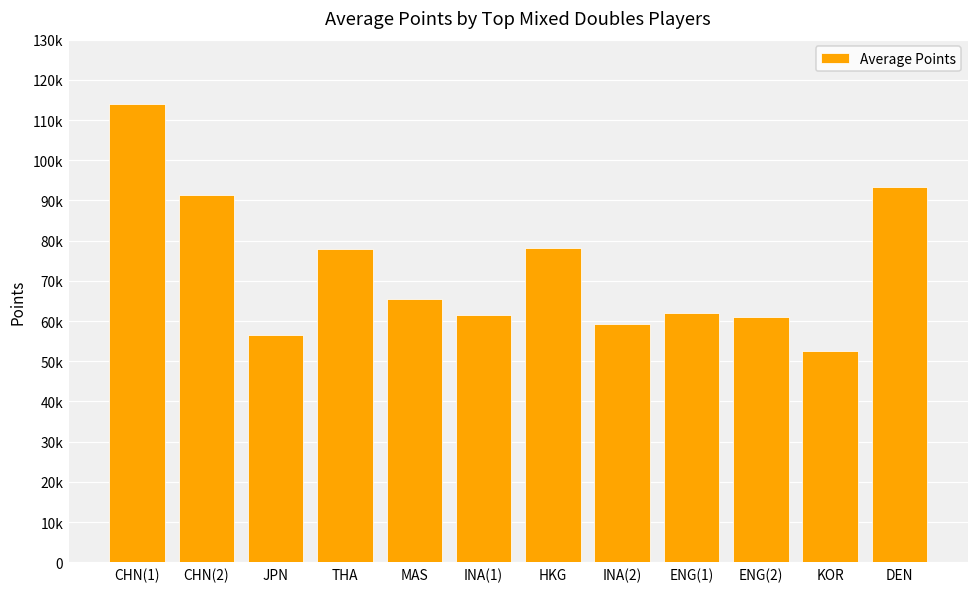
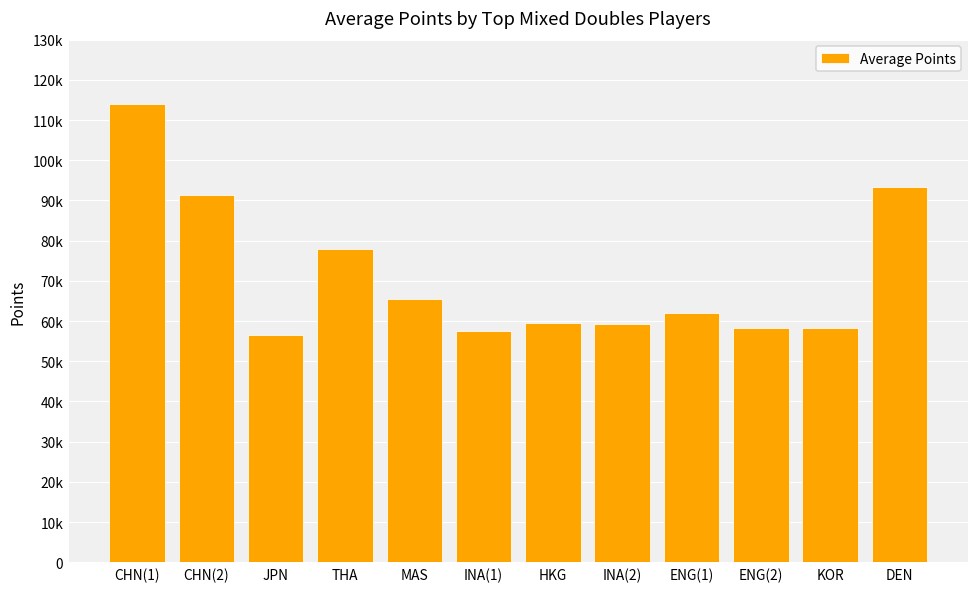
INA(1): 61000 -> 57000
HKG: 78000 -> 59000
ENG(2): 61000 -> 58000
KOR: 53000 -> 58000
